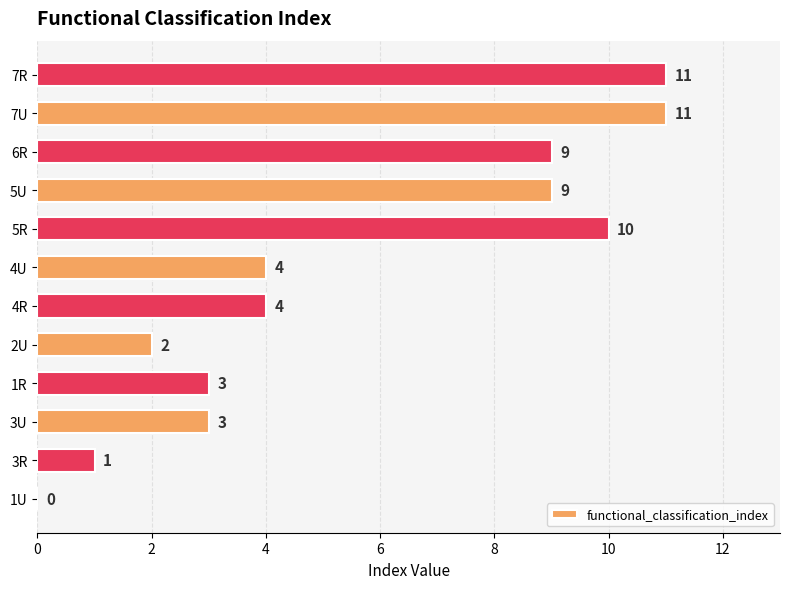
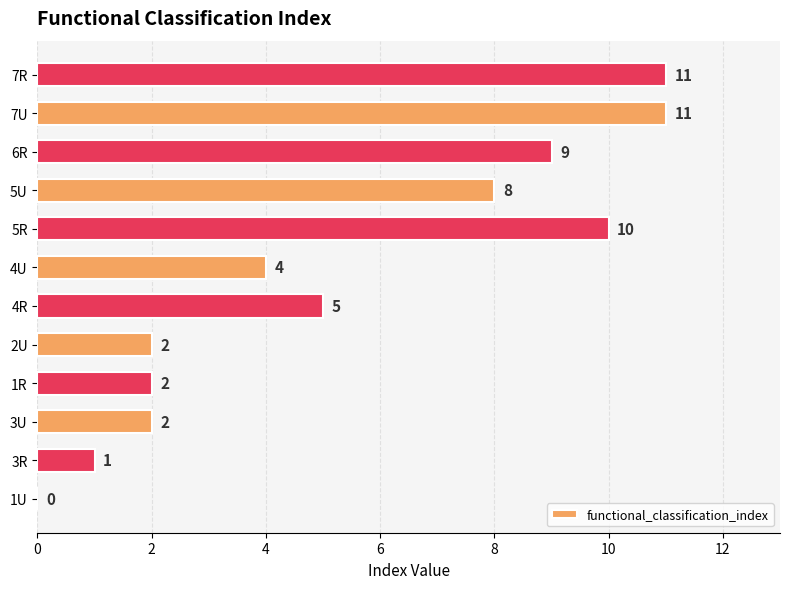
5U: 9 -> 8
4R: 4 -> 5
1R: 3 -> 2
3U: 3 -> 2
